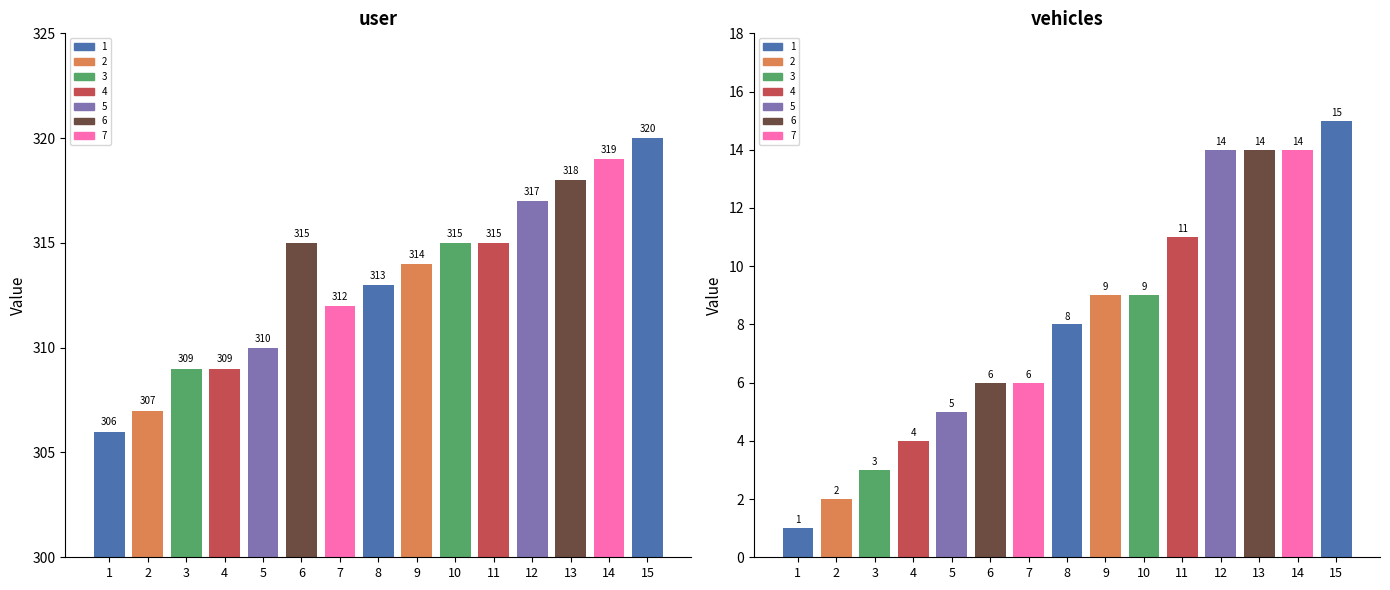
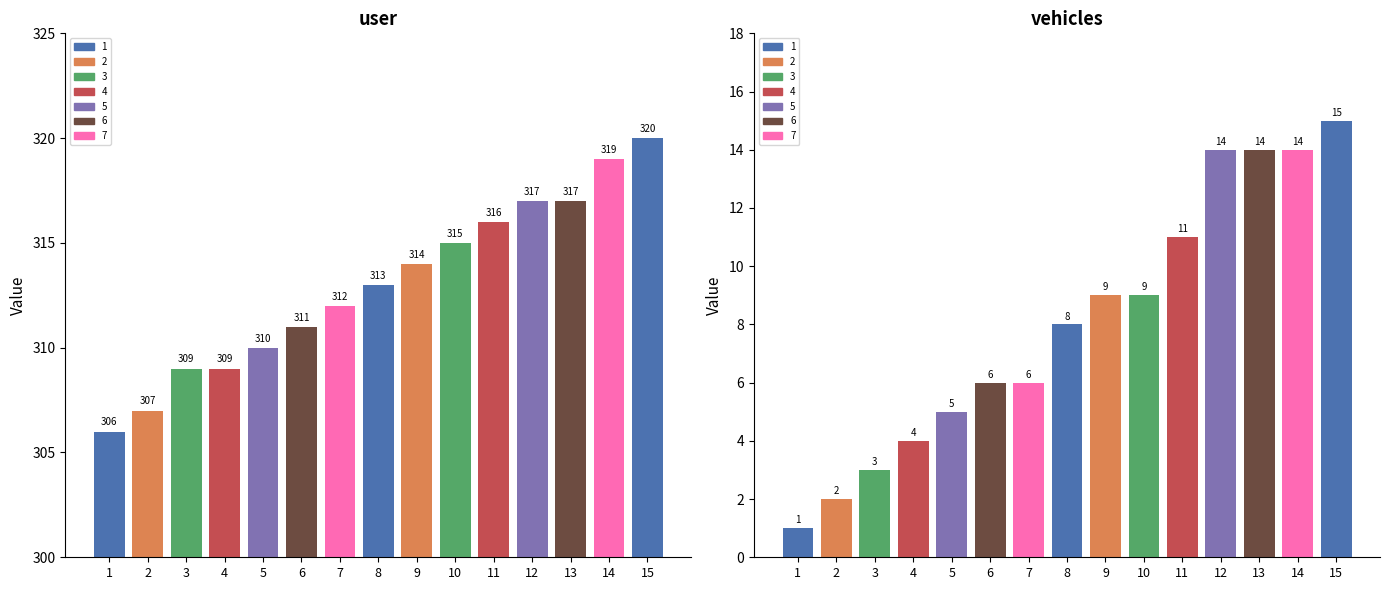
user, 6: 315 -> 311
user, 11: 315 -> 316
user, 13: 318 -> 317
